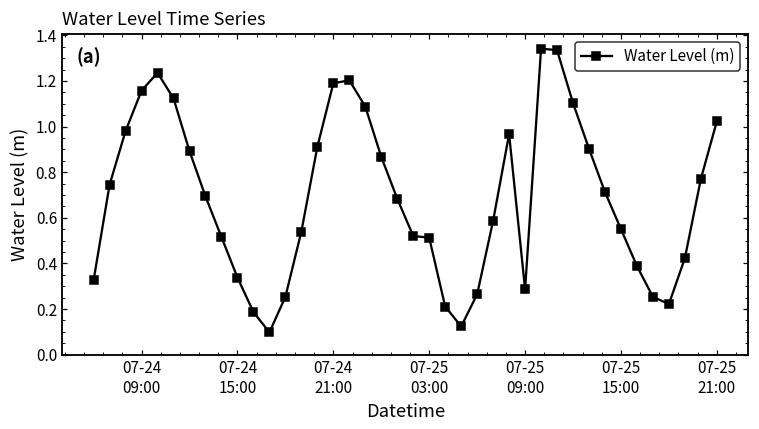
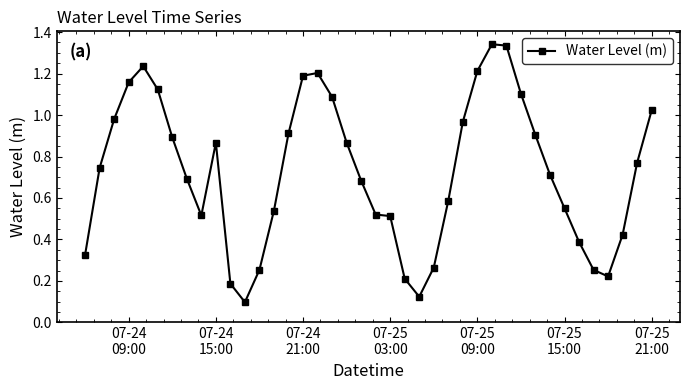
07-24 15:00: 0.34 -> 0.87
07-25 09:00: 0.29 -> 1.21
